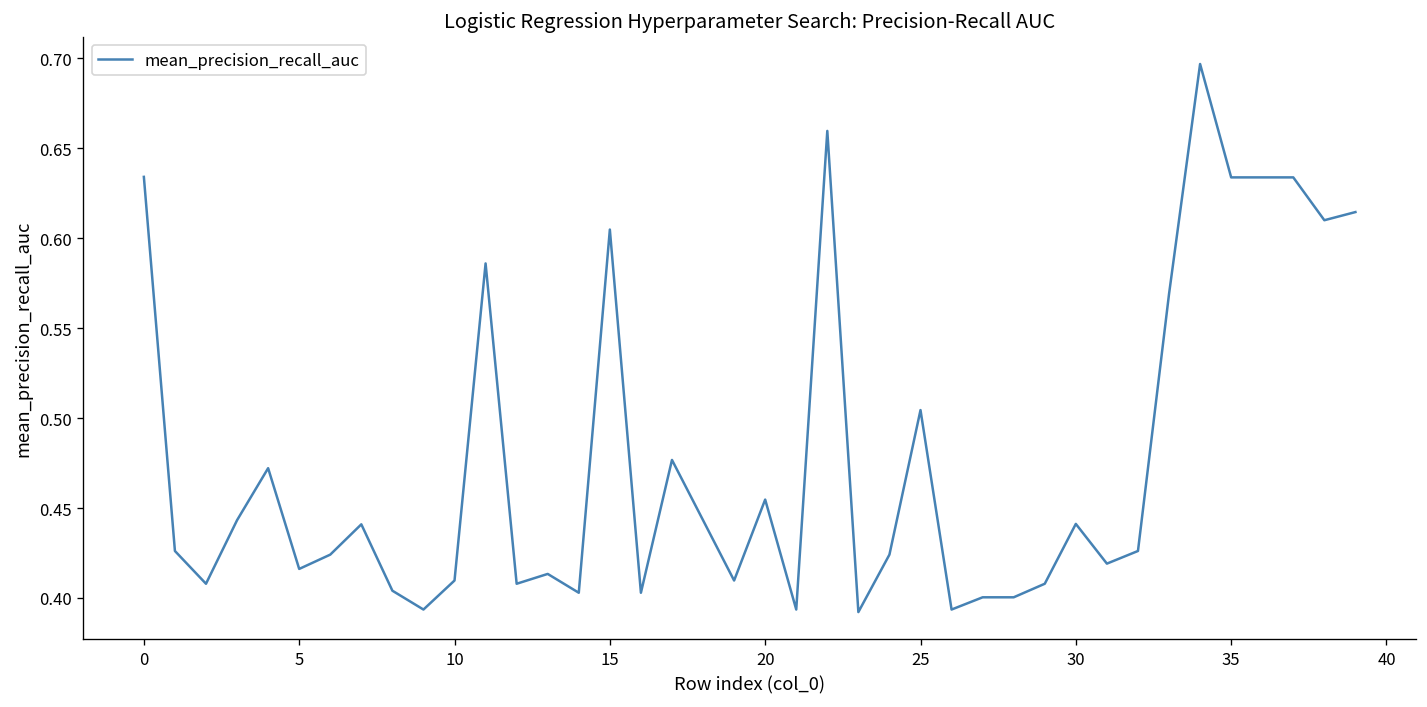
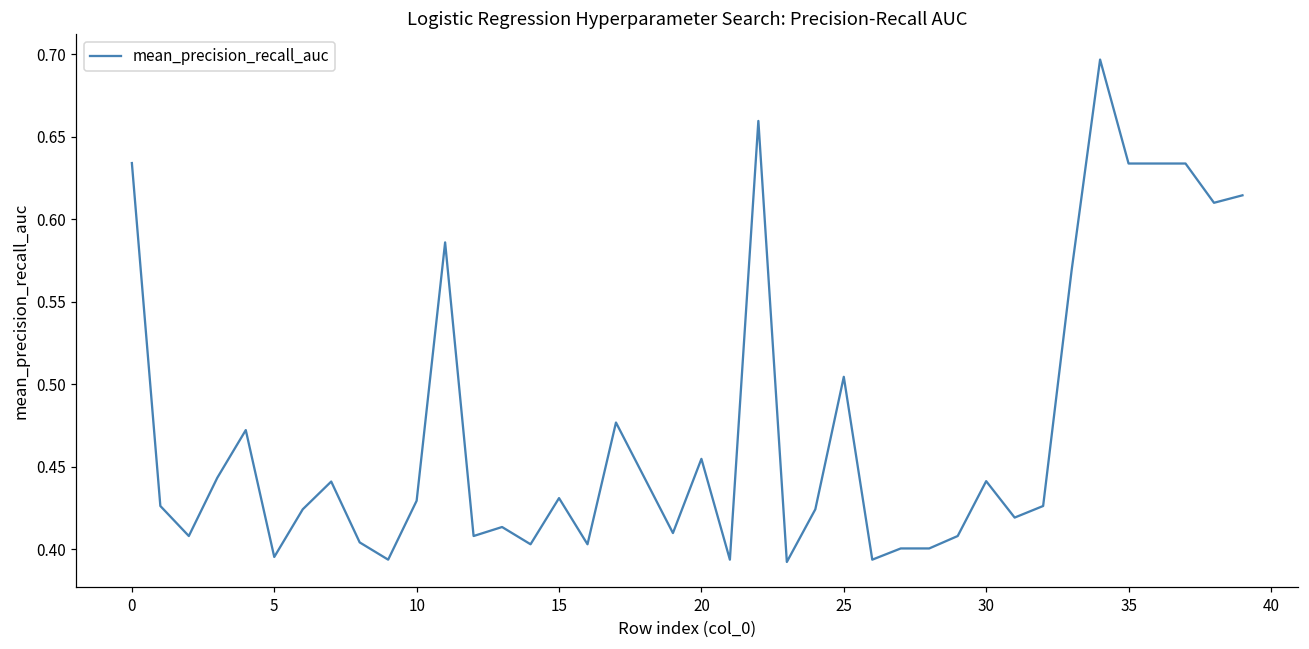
5: 0.416 -> 0.395
10: 0.410 -> 0.429
15: 0.605 -> 0.431
